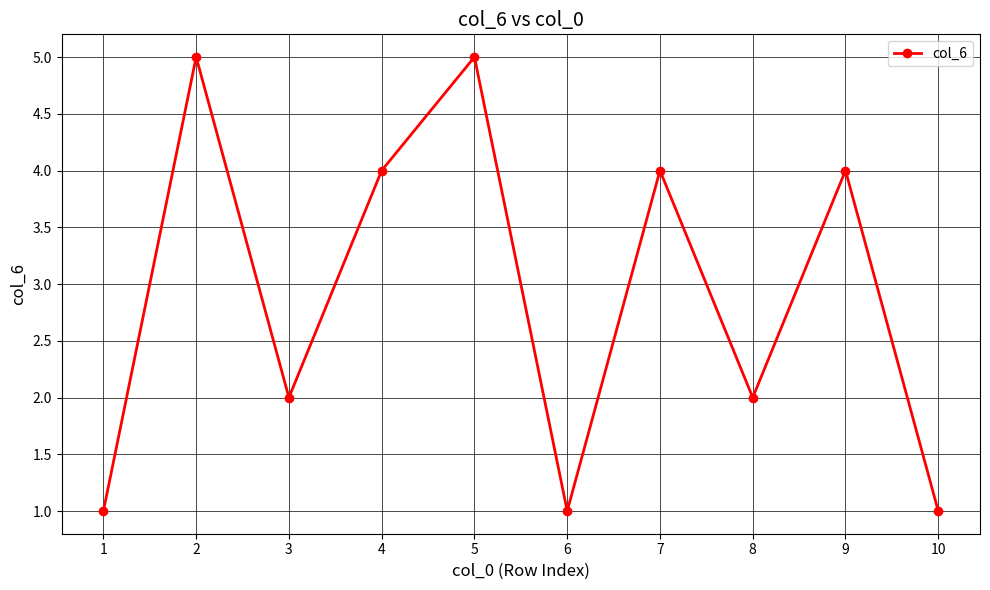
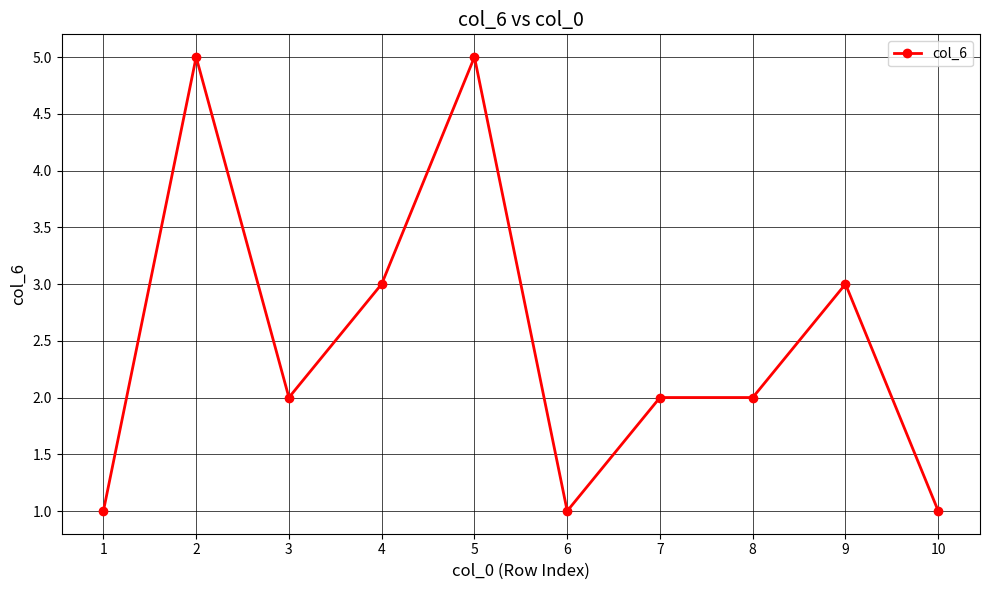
4: 4 -> 3
7: 4 -> 2
9: 4 -> 3
